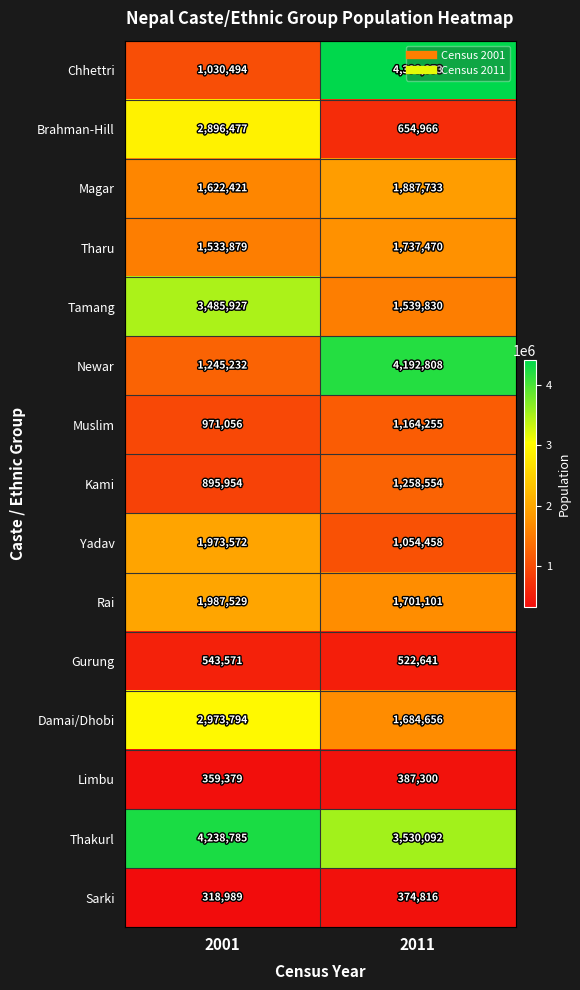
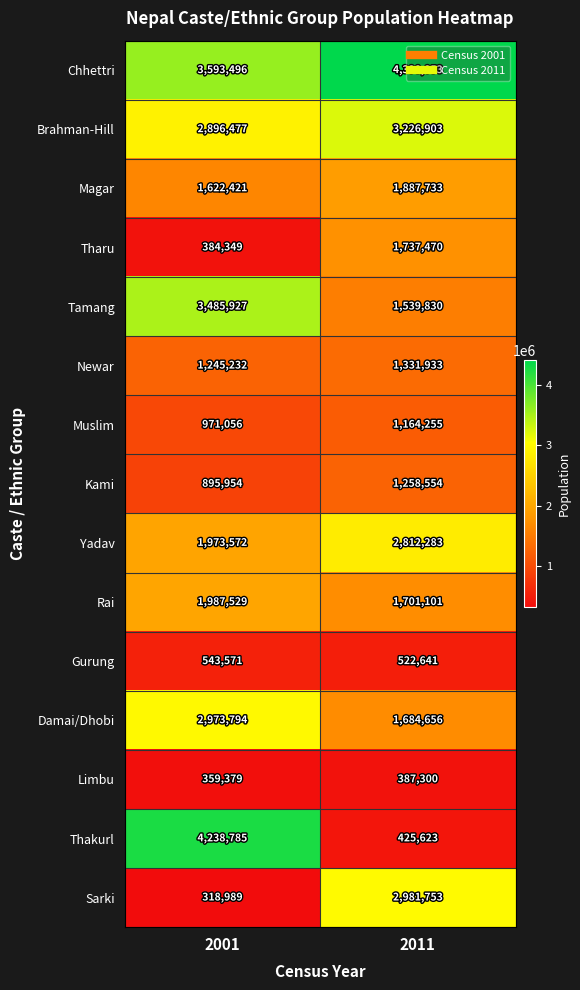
Chhettri, 2001: 1,030,494 -> 3,593,496
Brahman-Hill, 2011: 654,966 -> 3,226,903
Tharu, 2001: 1,533,879 -> 384,349
Newar, 2011: 4,192,808 -> 1,331,933
Yadav, 2011: 1,054,458 -> 2,812,283
Thakurl, 2011: 3,530,092 -> 425,623
Sarki, 2011: 374,816 -> 2,981,753
